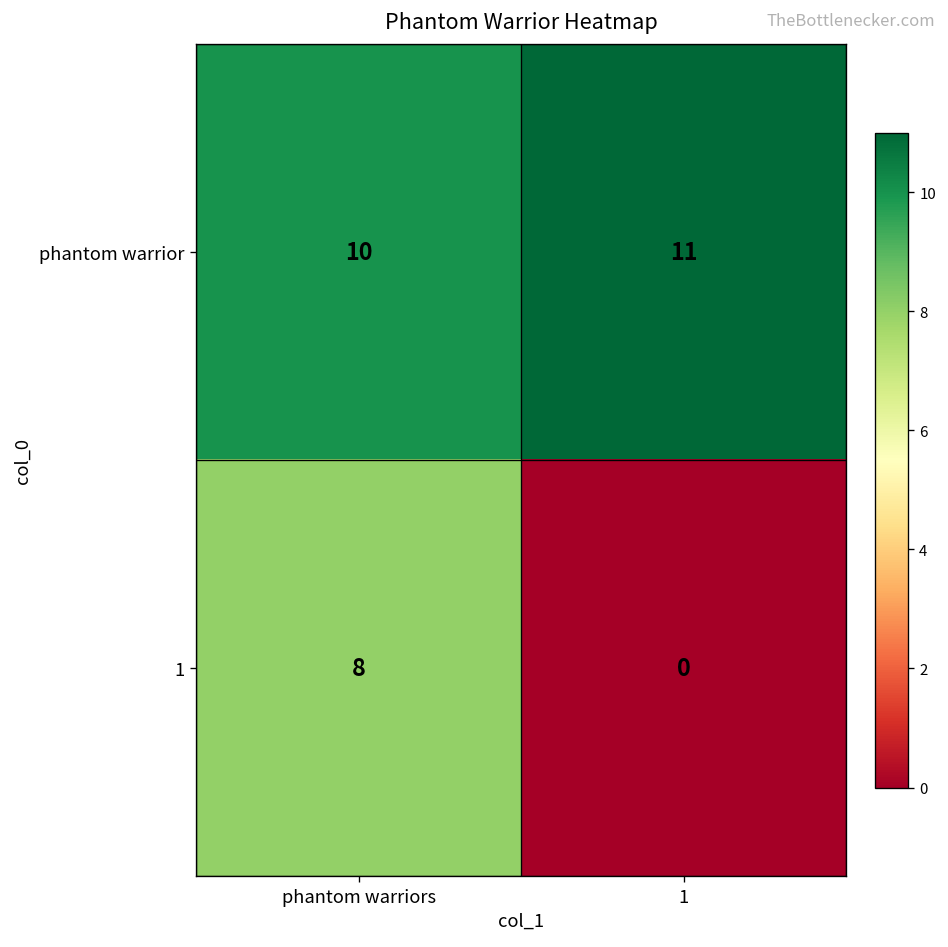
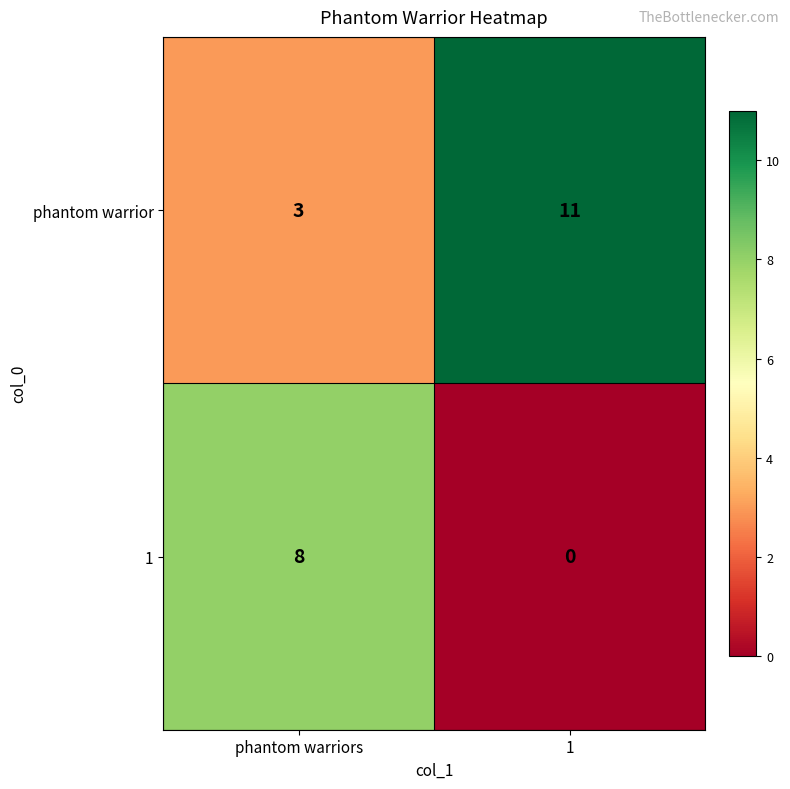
phantom warrior, phantom warriors: 10 -> 3
